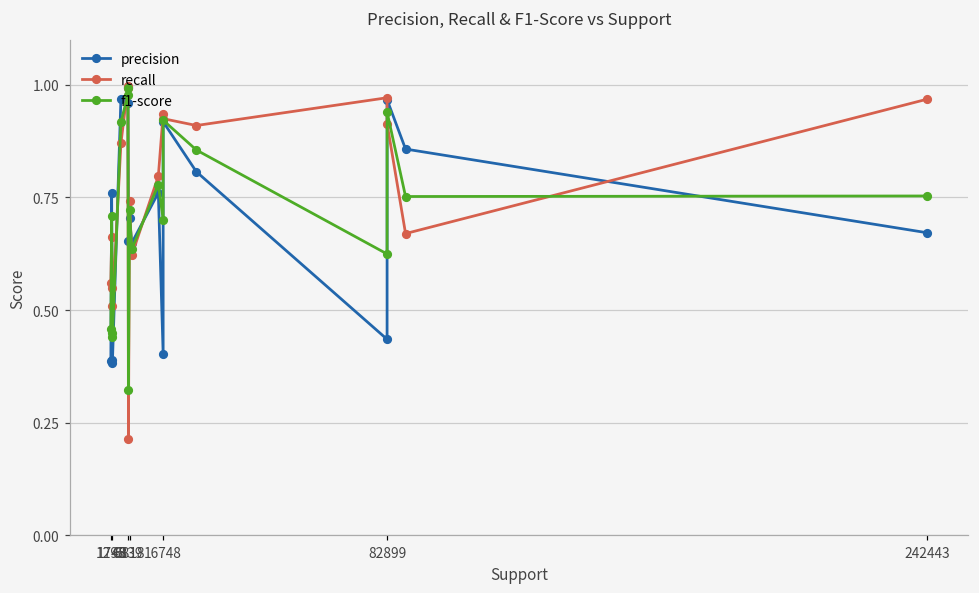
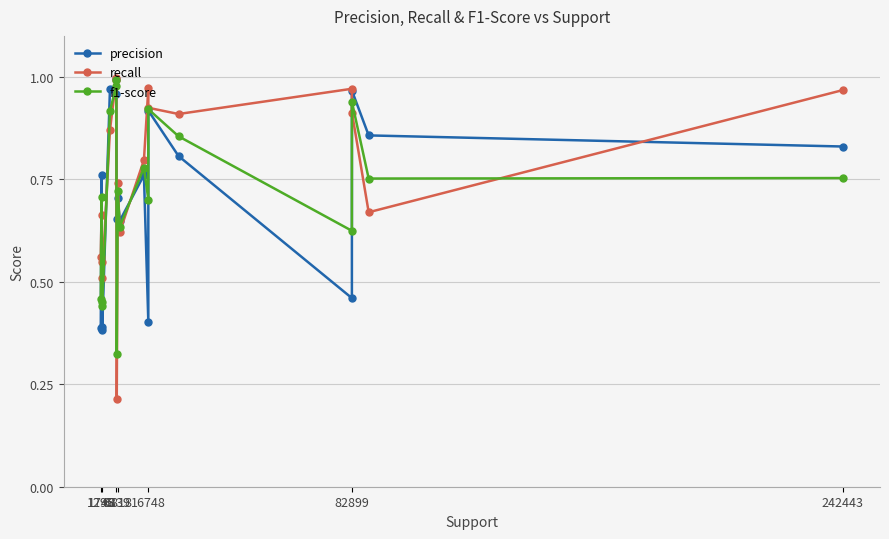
recall, 16748: 0.93 -> 0.97
precision, 82899: 0.44 -> 0.46
precision, 242443: 0.67 -> 0.83
